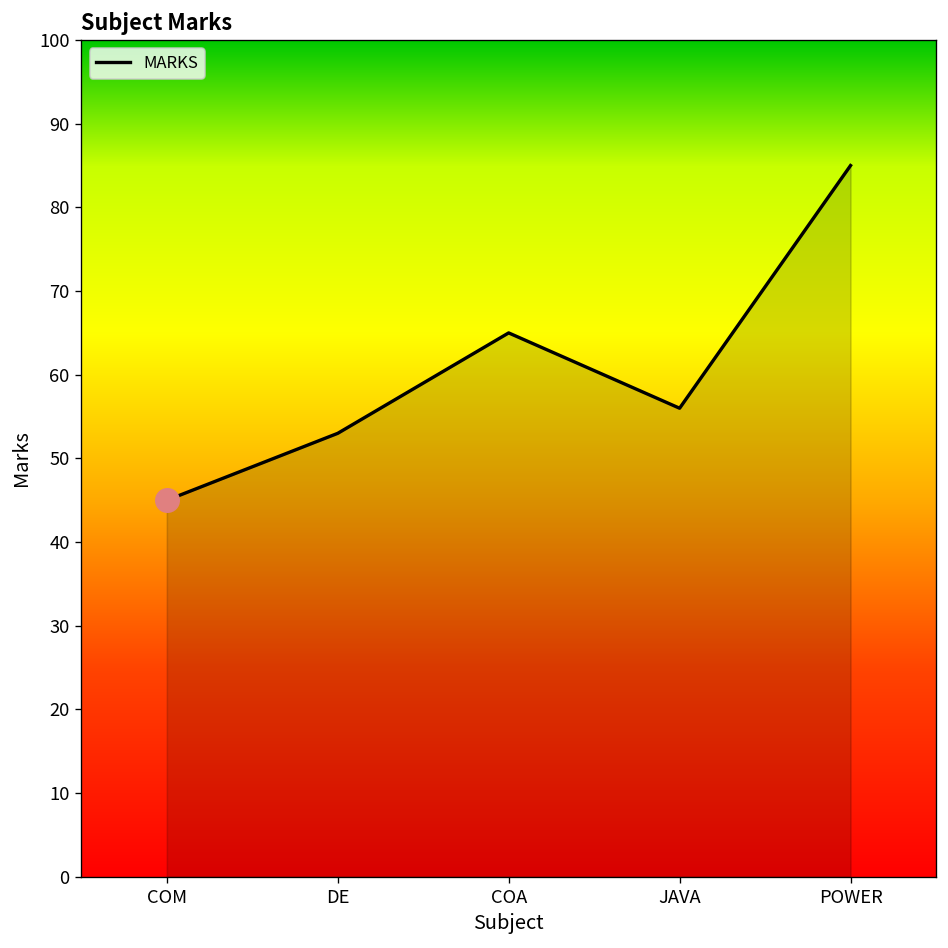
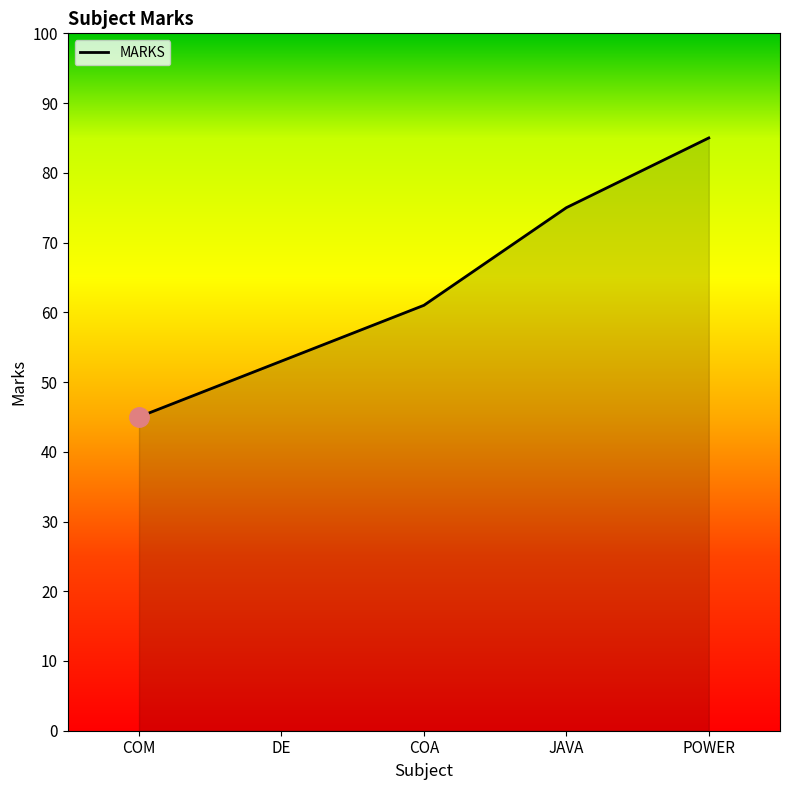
MARKS, COA: 65 -> 61
MARKS, JAVA: 56 -> 75
